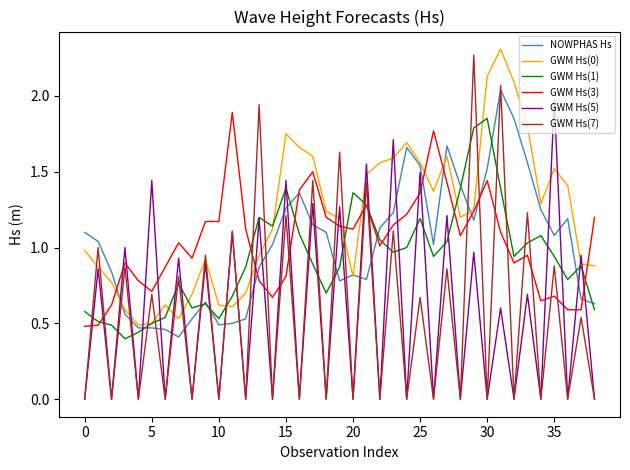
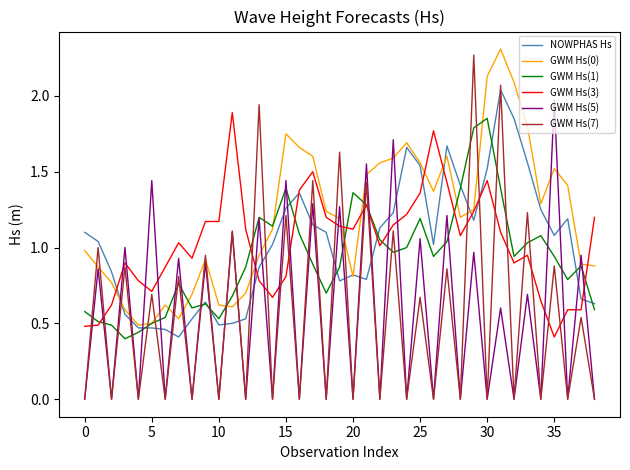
GWM Hs(5), 25: 1.50 -> 1.06
GWM Hs(3), 35: 0.68 -> 0.41
